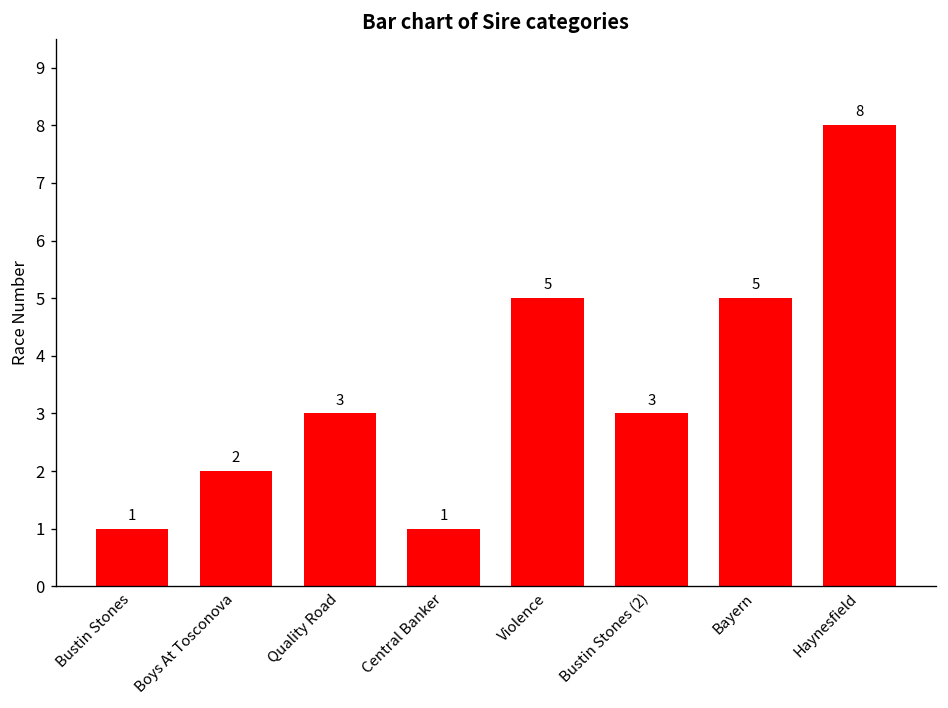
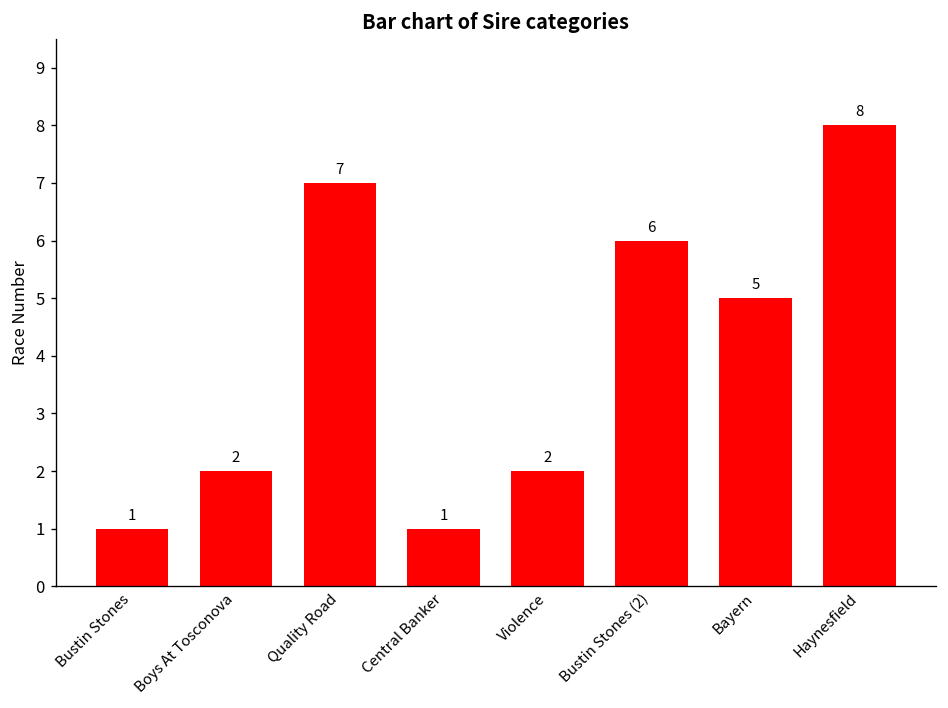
Quality Road: 3 -> 7
Violence: 5 -> 2
Bustin Stones (2): 3 -> 6
